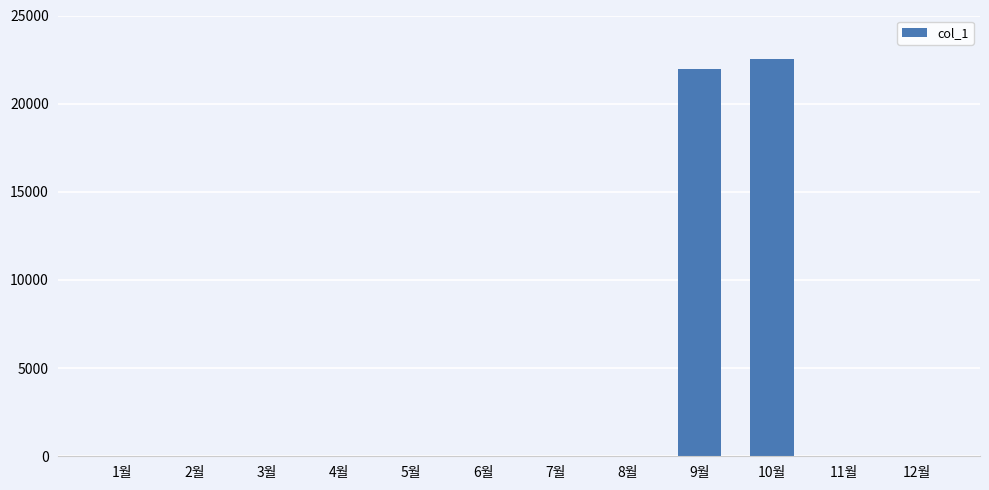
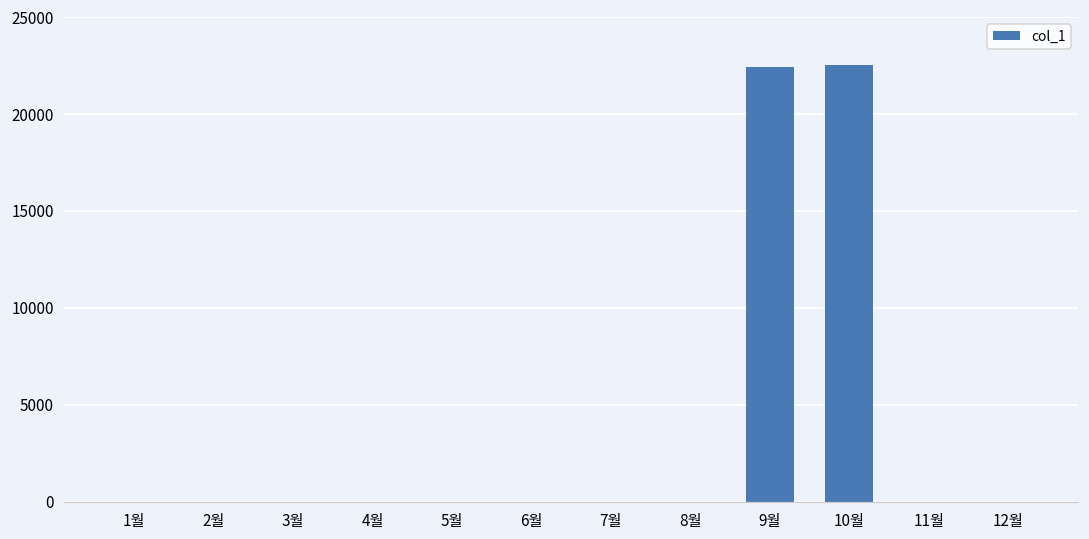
9월: 22000 -> 22400
